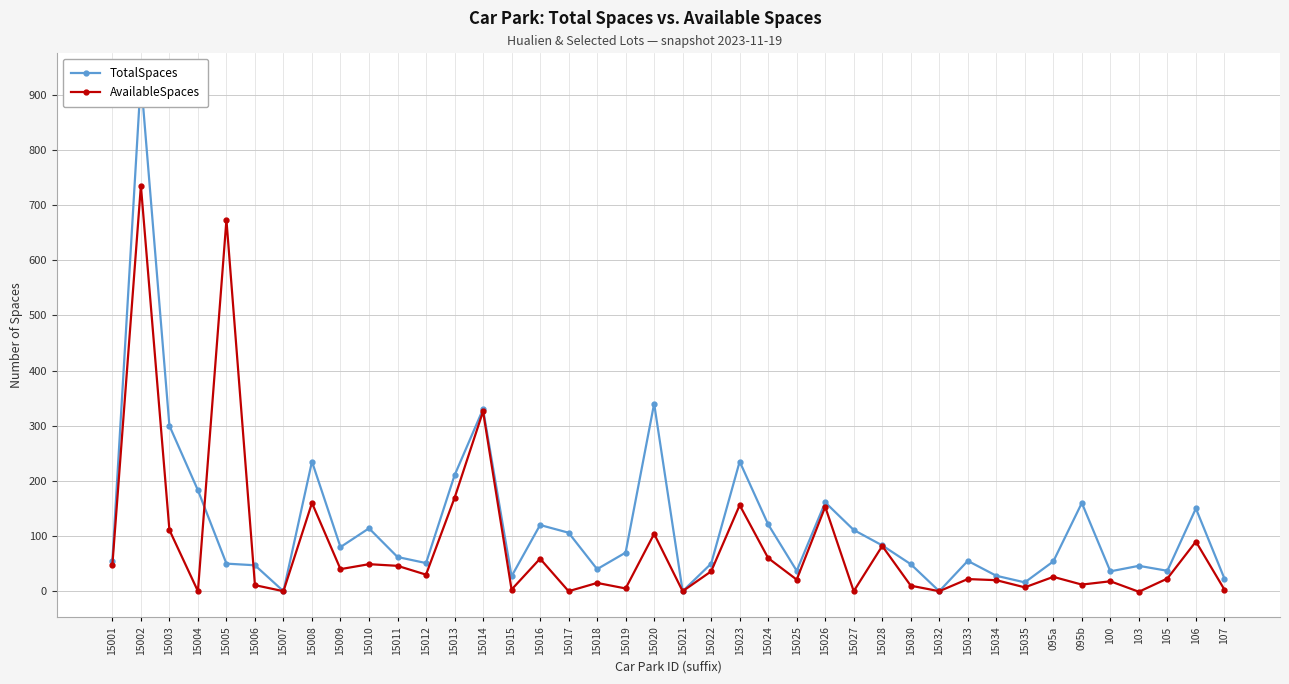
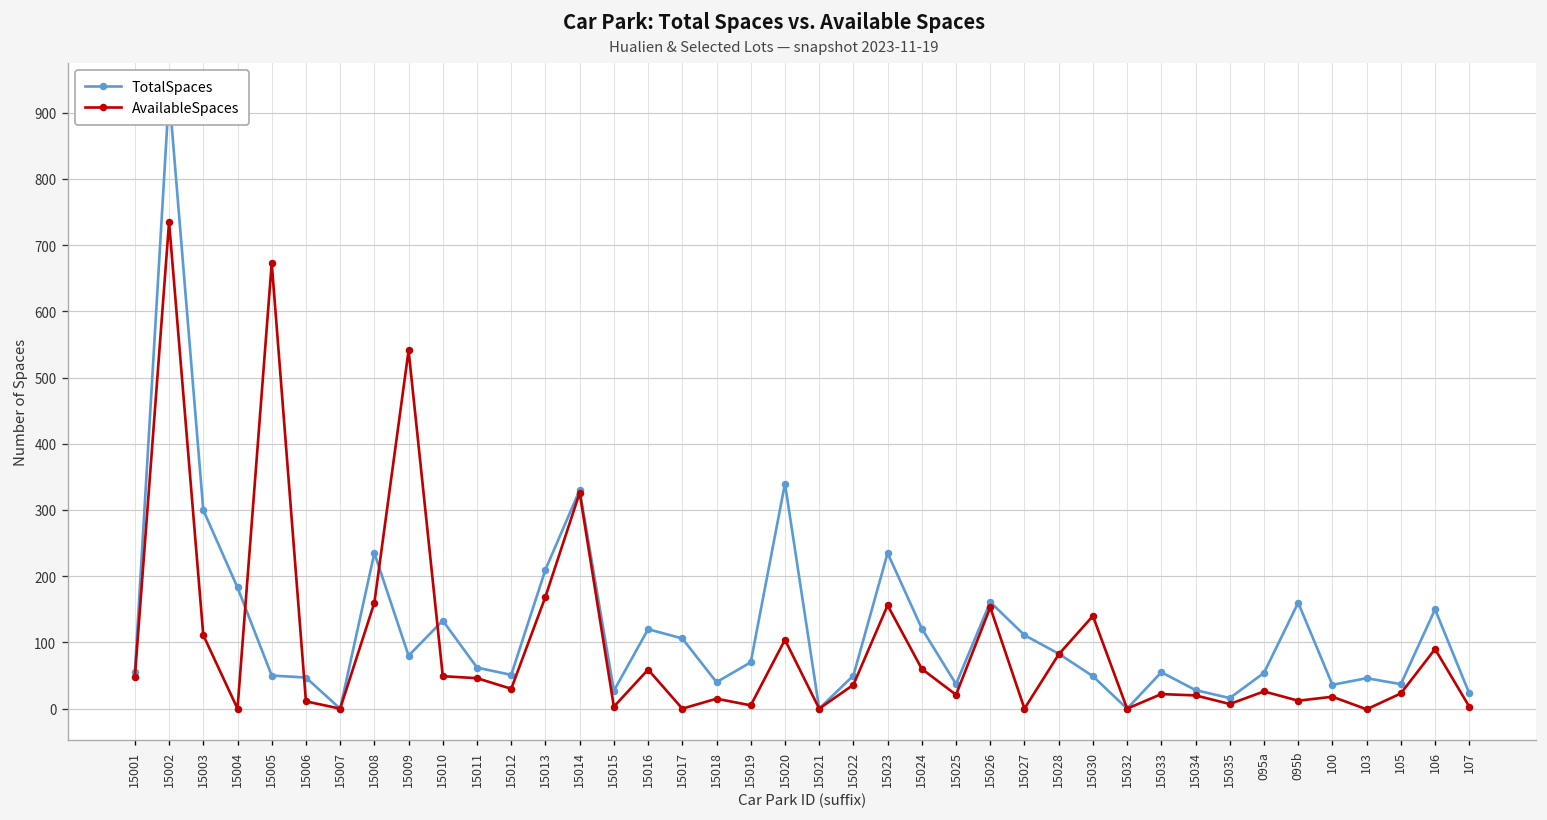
AvailableSpaces, 15009: 40 -> 540
TotalSpaces, 15010: 110 -> 130
AvailableSpaces, 15030: 10 -> 140
